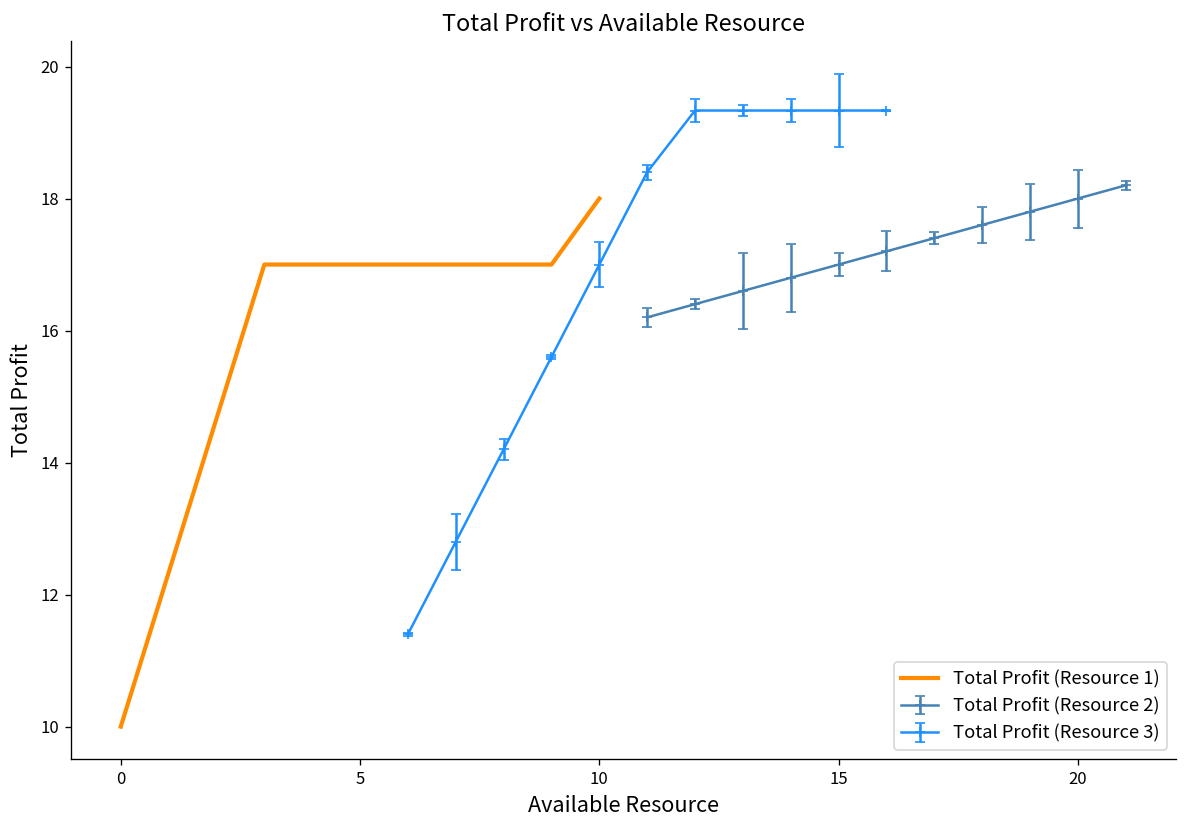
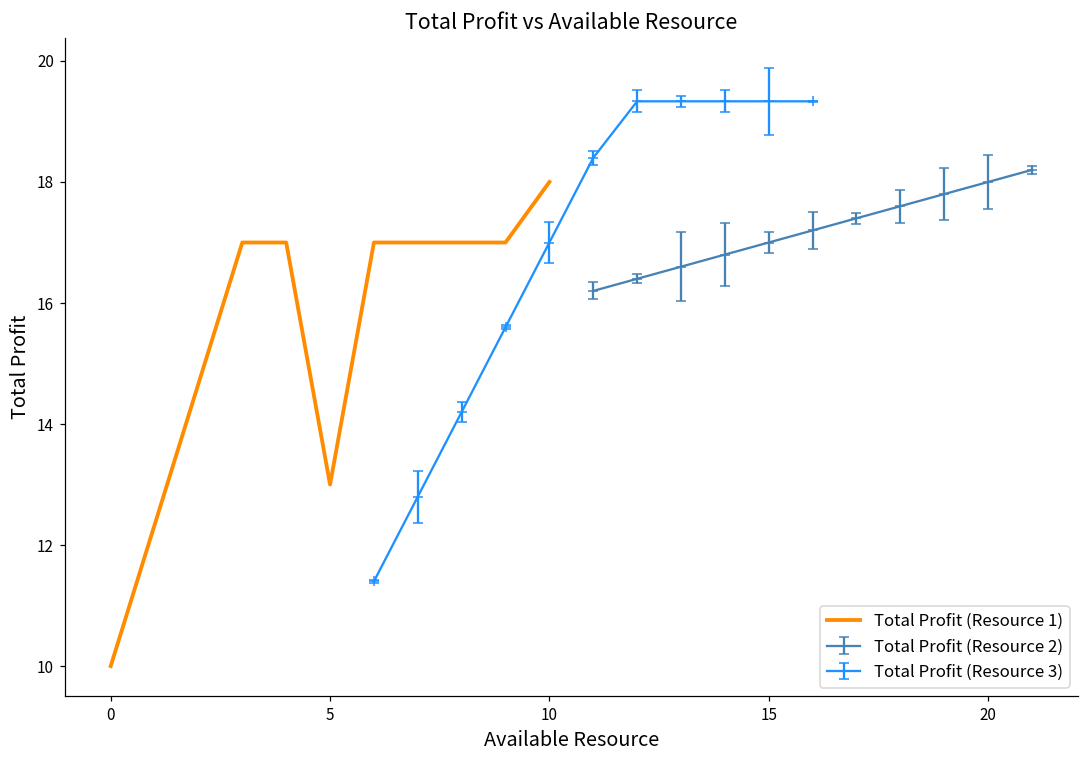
Total Profit (Resource 1), 5: 17 -> 13
